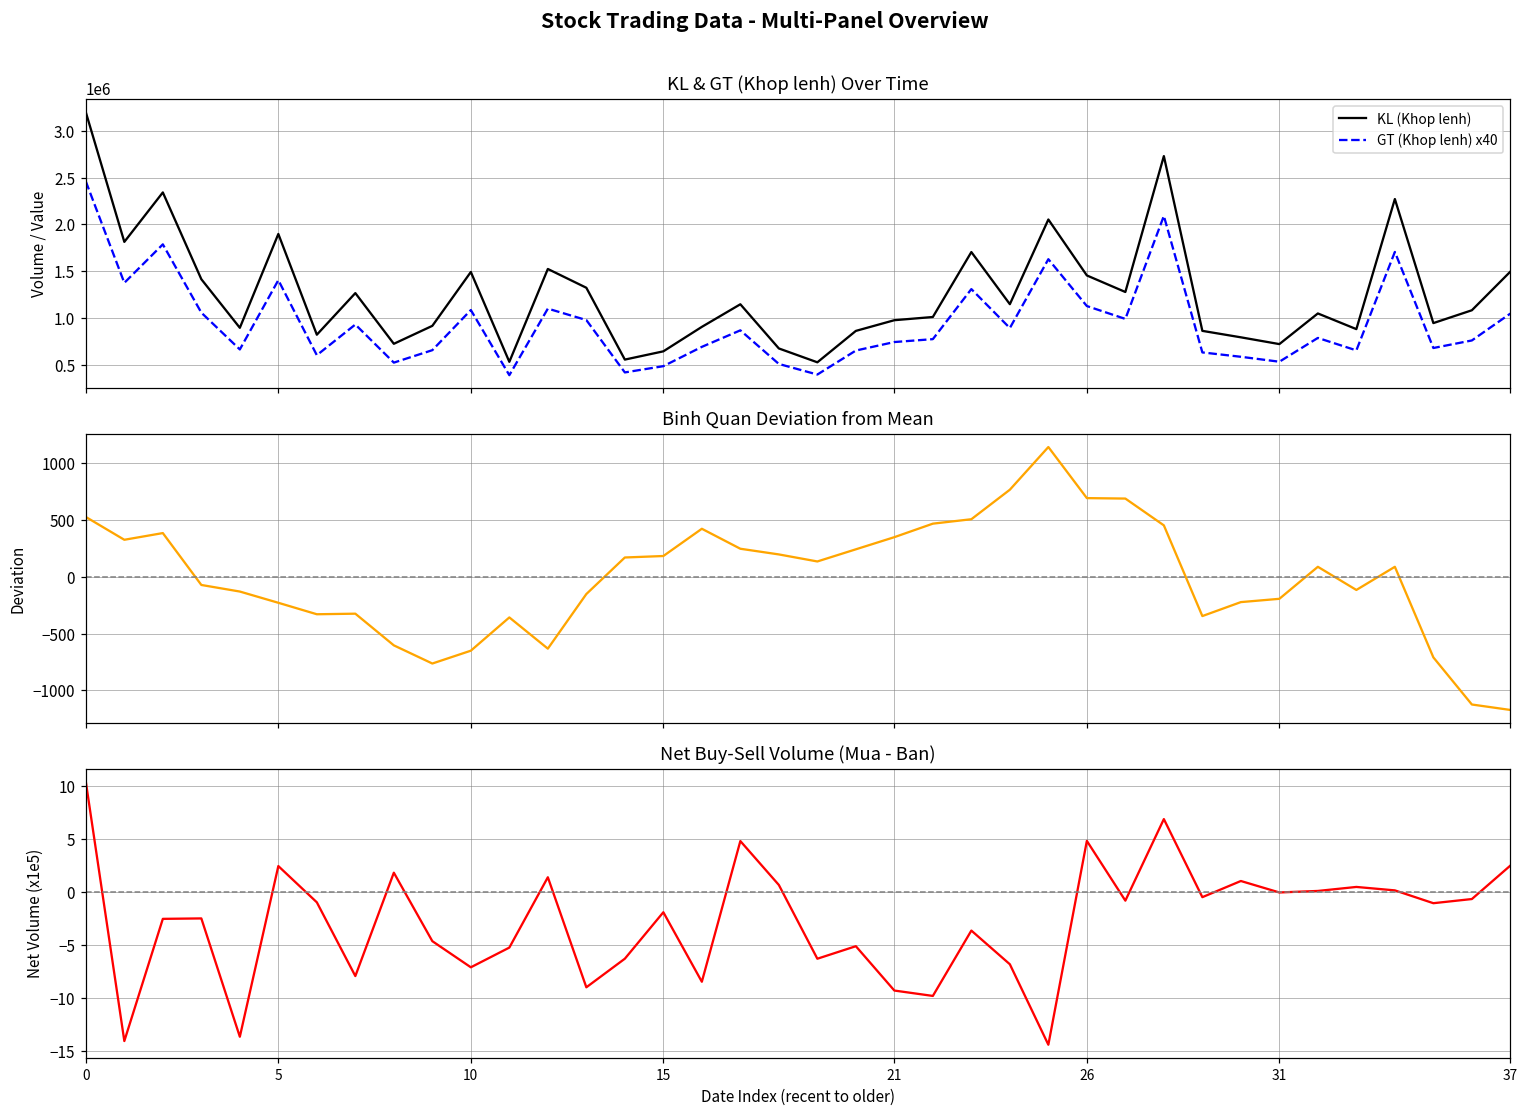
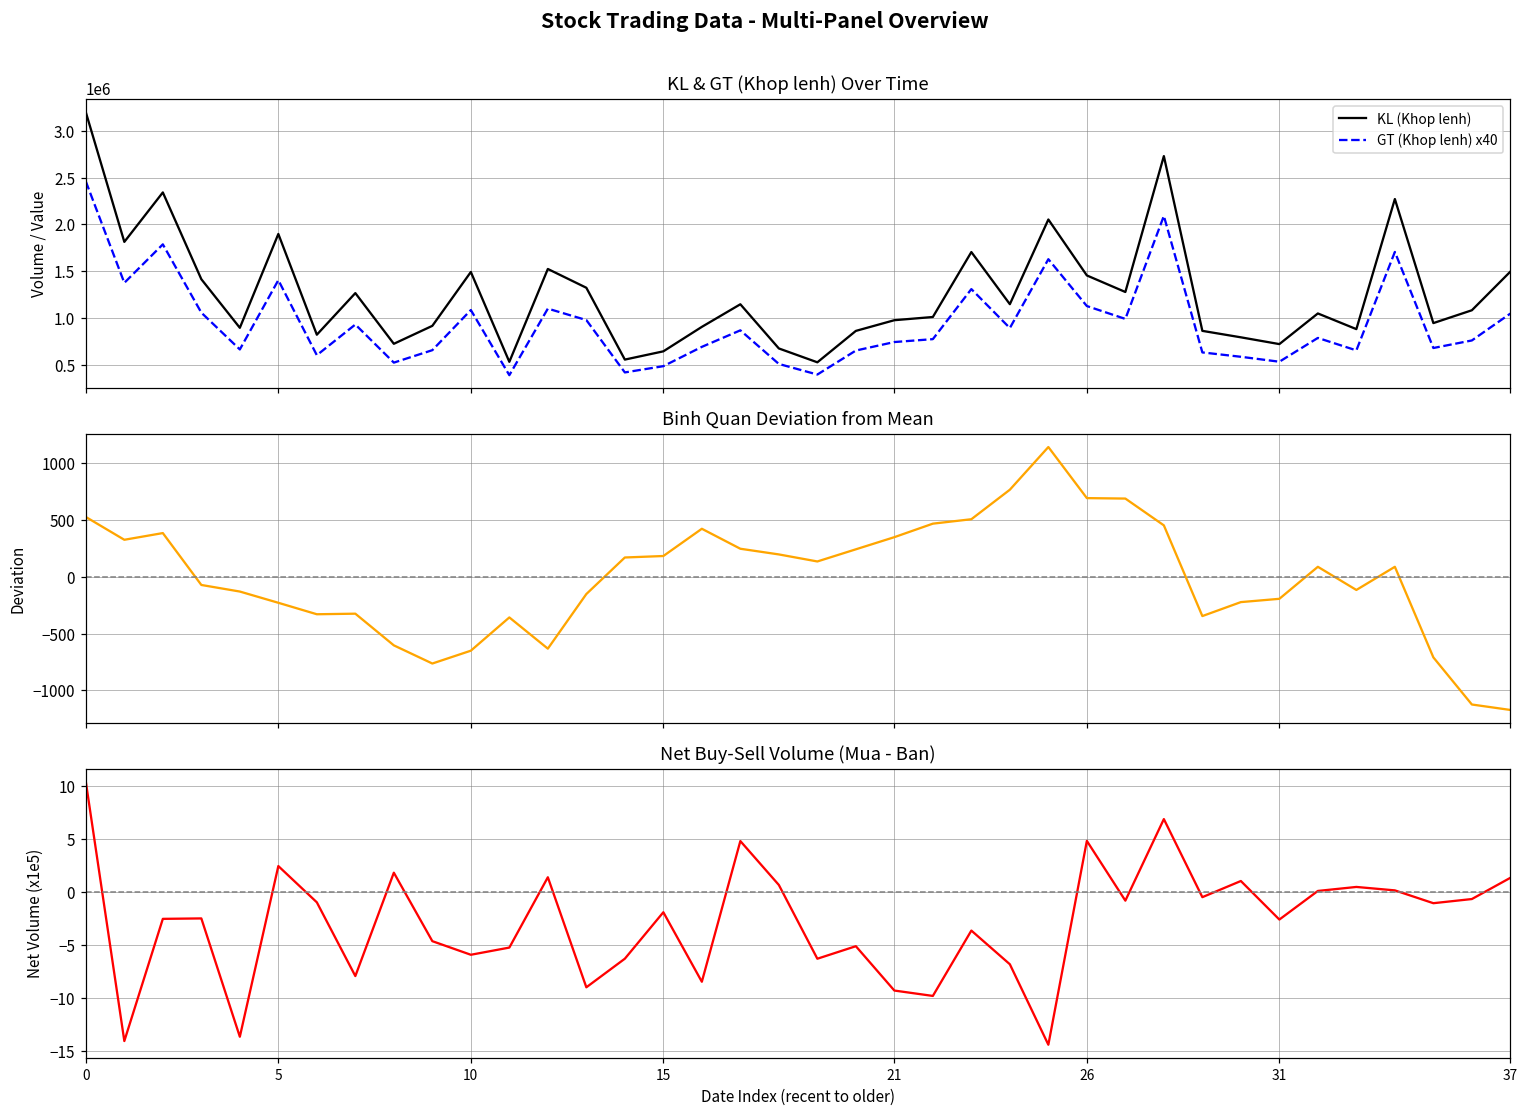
Net Buy-Sell Volume (Mua - Ban), 10: -7 -> -6
Net Buy-Sell Volume (Mua - Ban), 31: 0 -> -3
Net Buy-Sell Volume (Mua - Ban), 37: 2 -> 1
